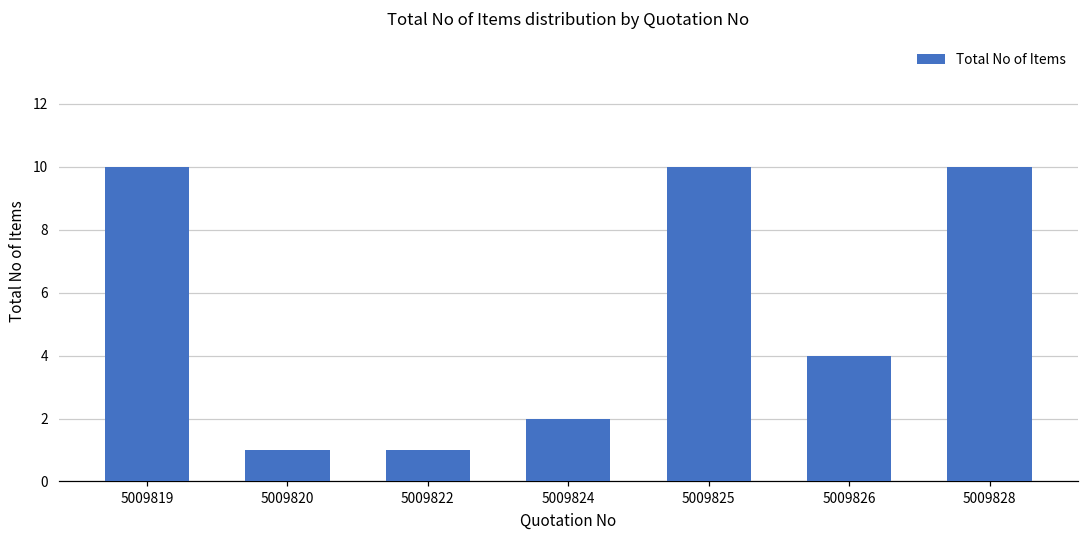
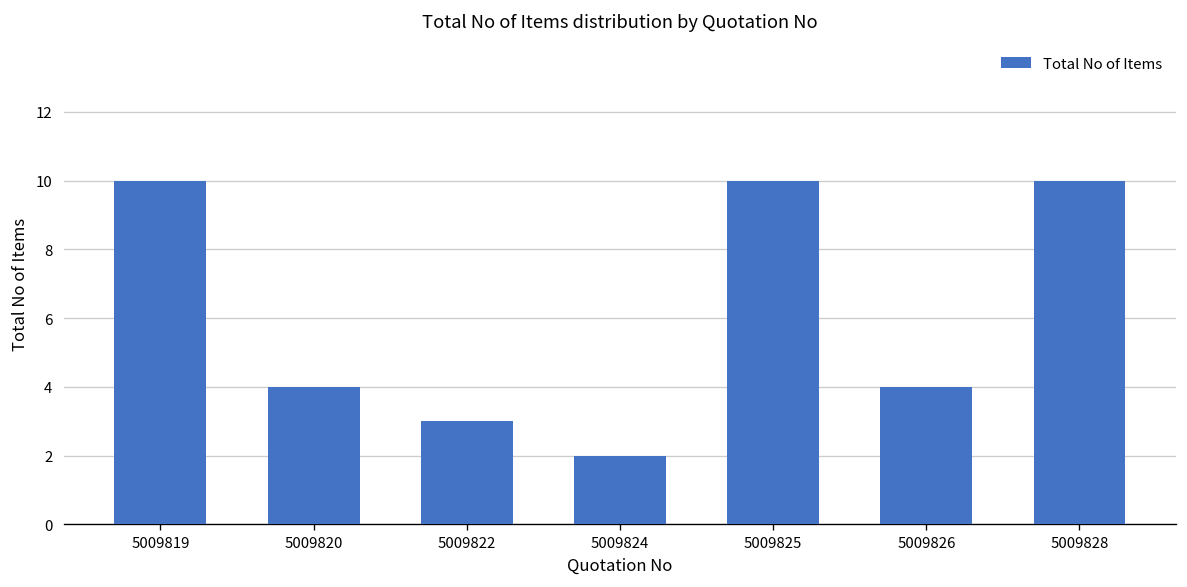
5009820: 1 -> 4
5009822: 1 -> 3
